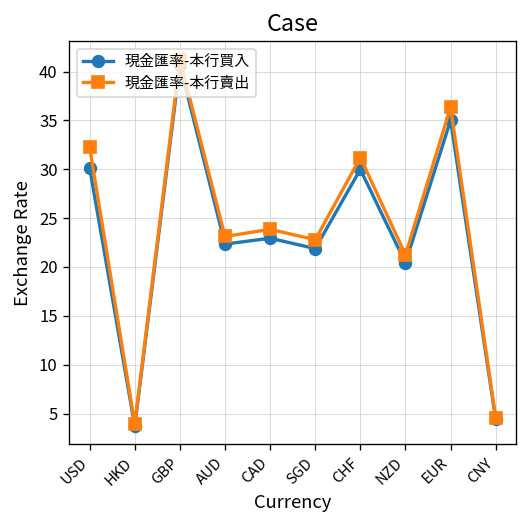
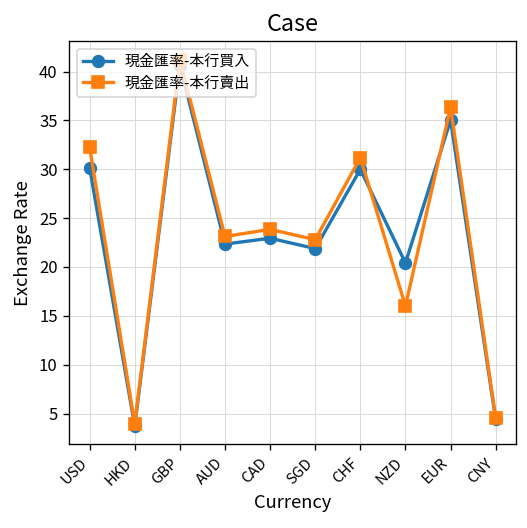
現金匯率-本行賣出, NZD: 21 -> 16
